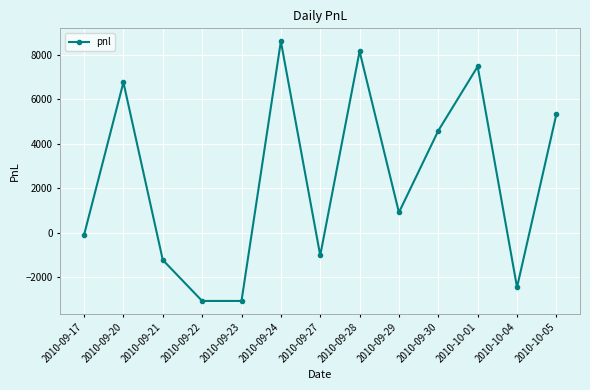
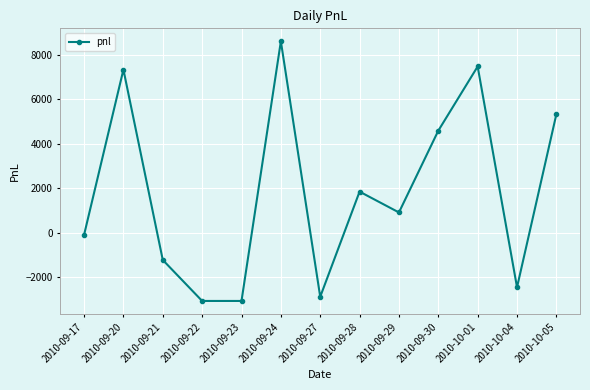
2010-09-20: 6800 -> 7300
2010-09-27: -1000 -> -2900
2010-09-28: 8200 -> 1800
